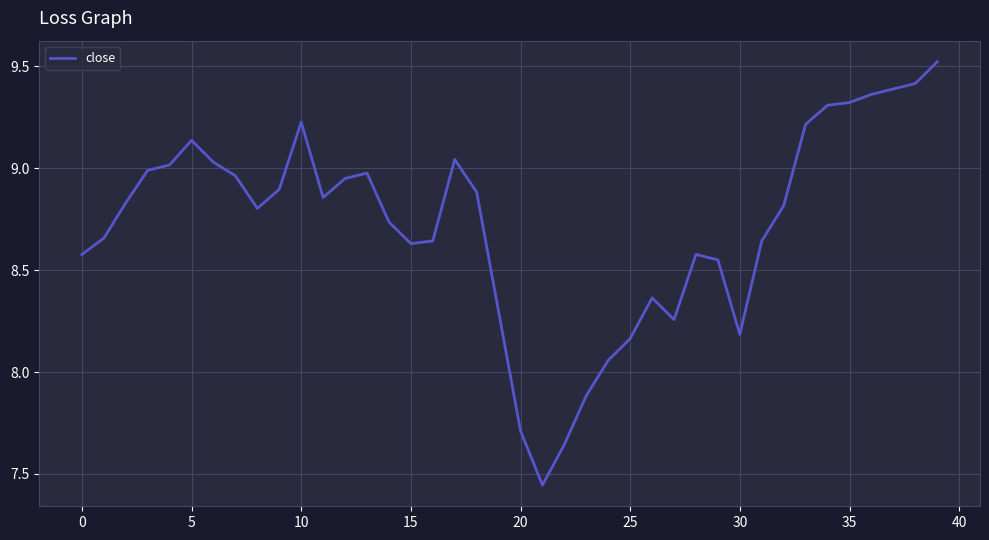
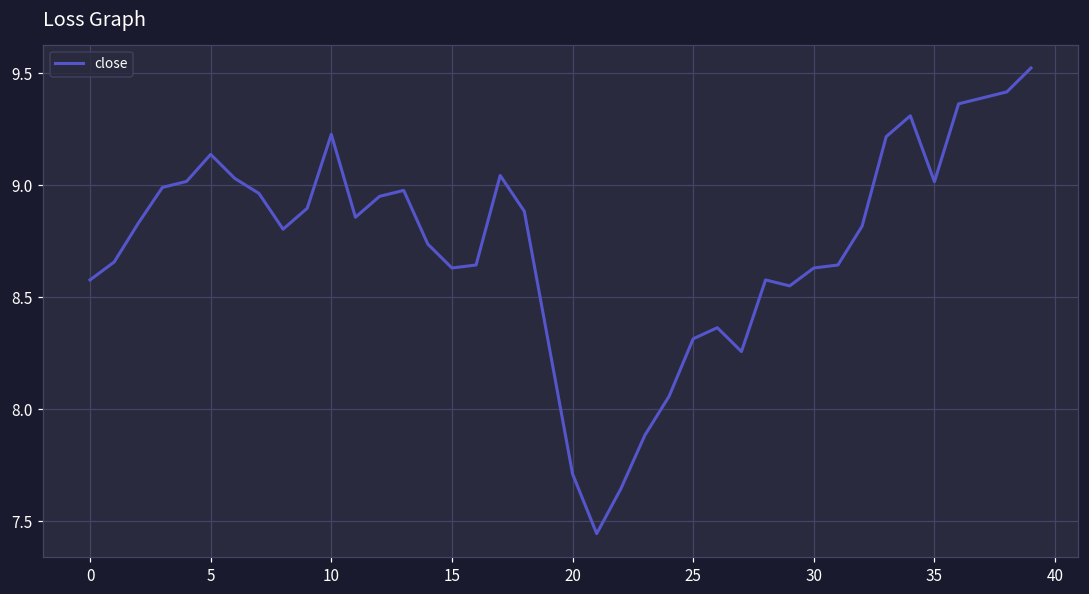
25: 8.16 -> 8.31
30: 8.18 -> 8.63
35: 9.32 -> 9.02
